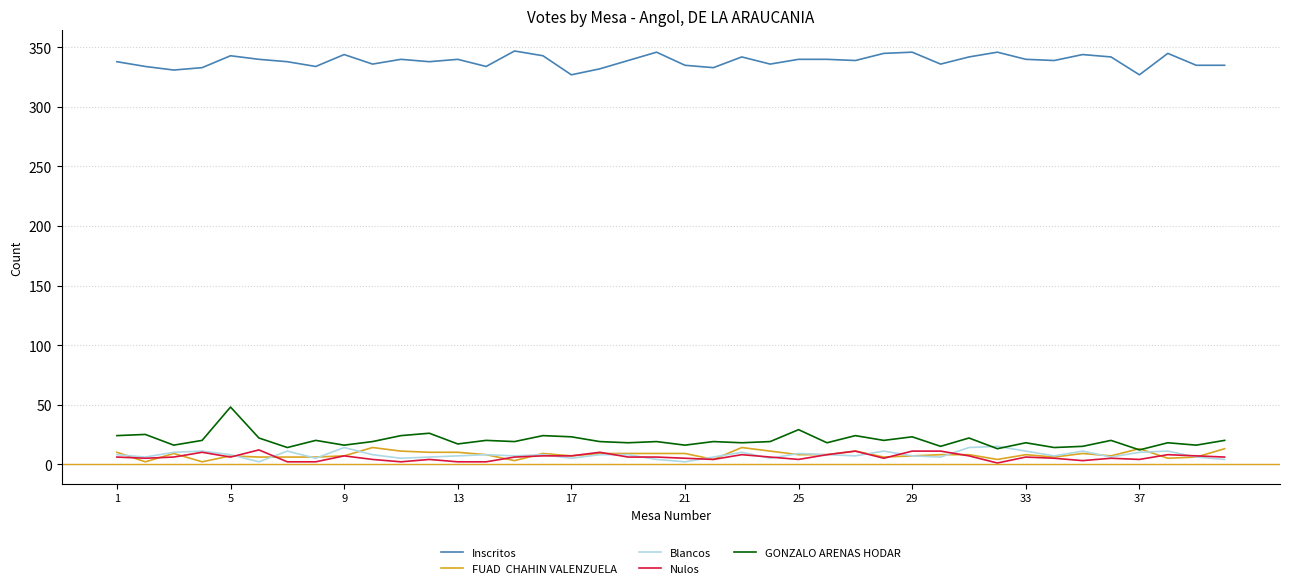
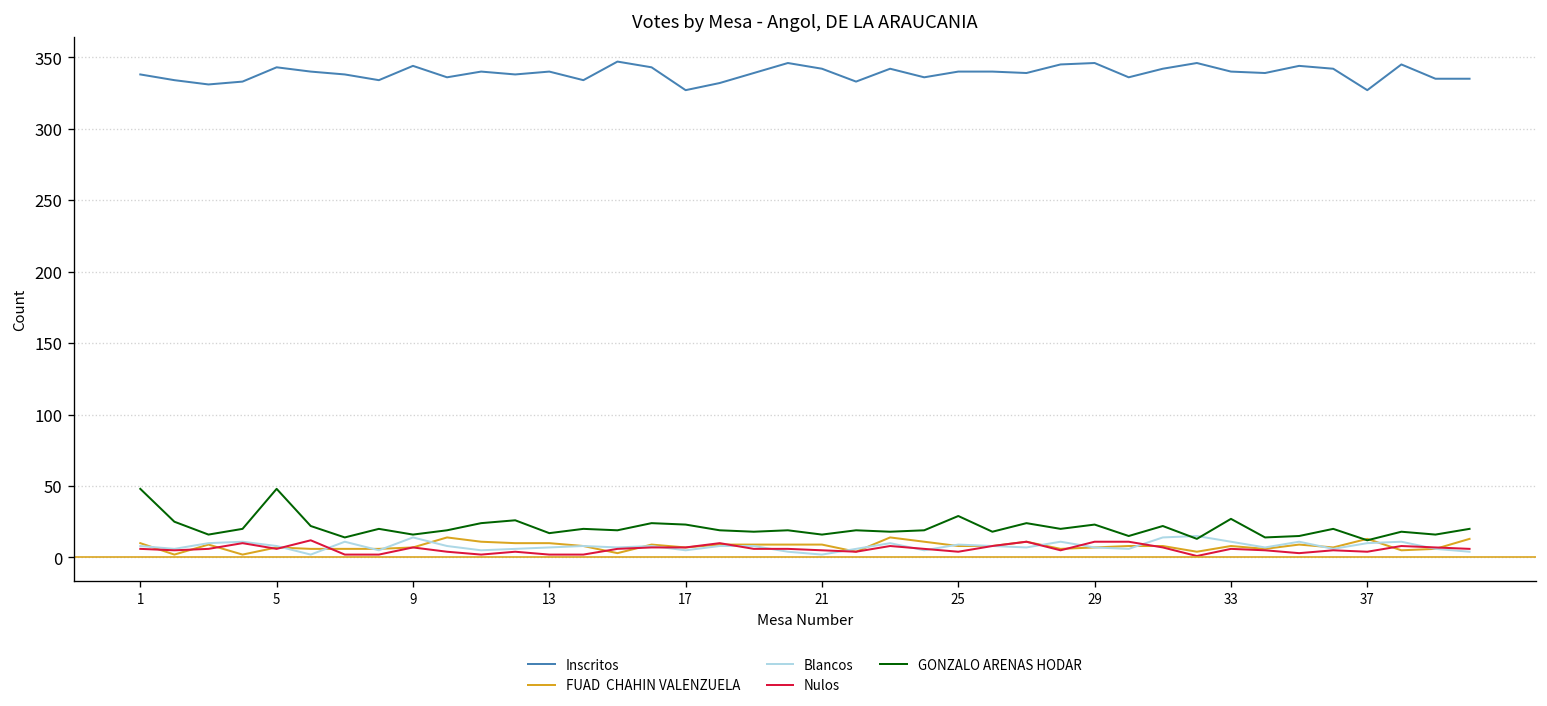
GONZALO ARENAS HODAR, 1: 24 -> 48
Inscritos, 21: 335 -> 342
GONZALO ARENAS HODAR, 33: 18 -> 27
